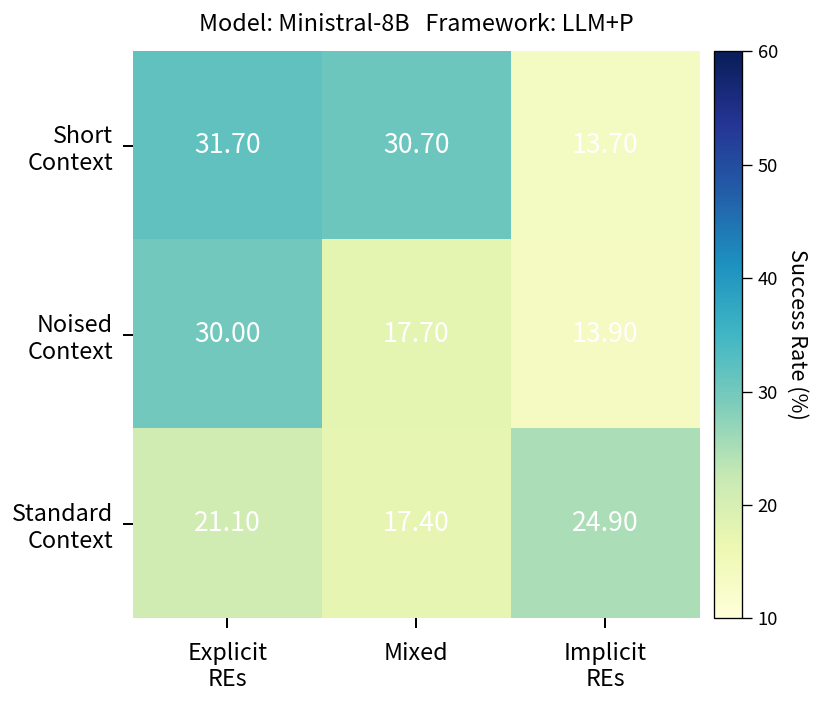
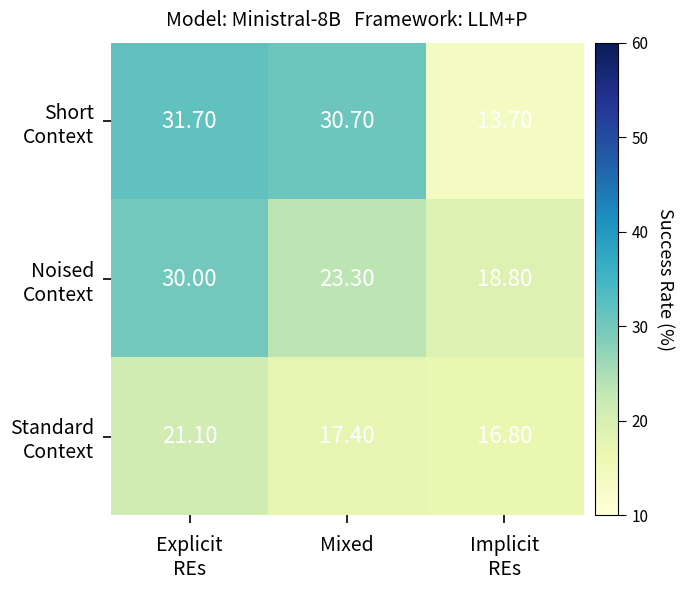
Noised Context, Mixed: 17.70 -> 23.30
Noised Context, Implicit REs: 13.90 -> 18.80
Standard Context, Implicit REs: 24.90 -> 16.80
